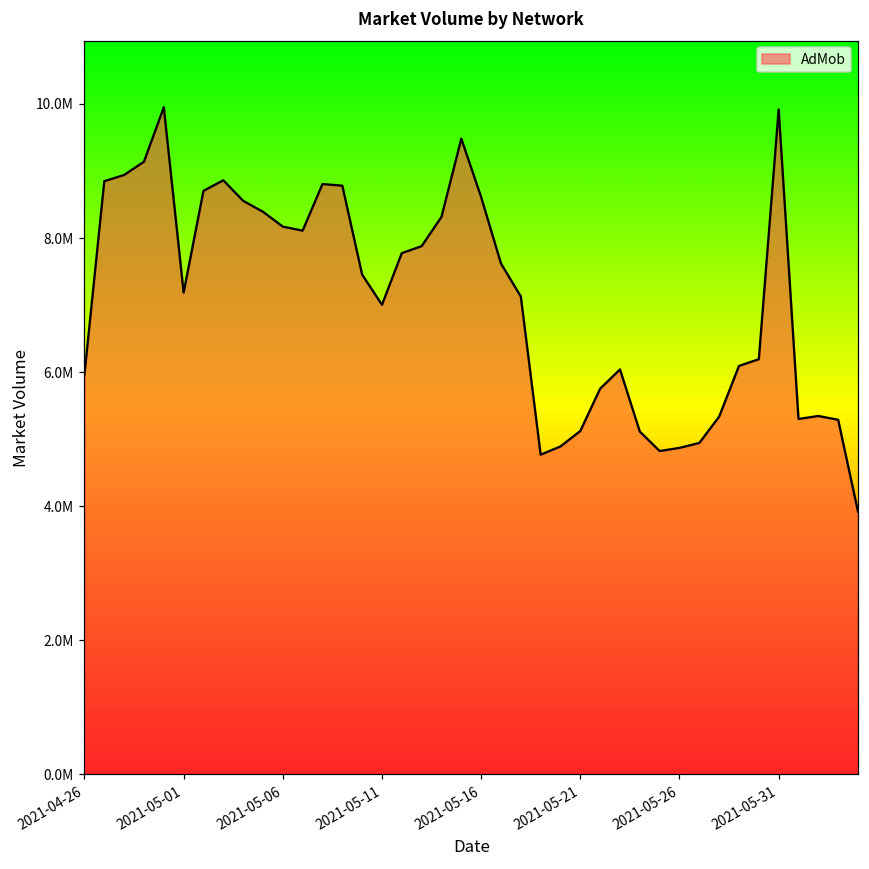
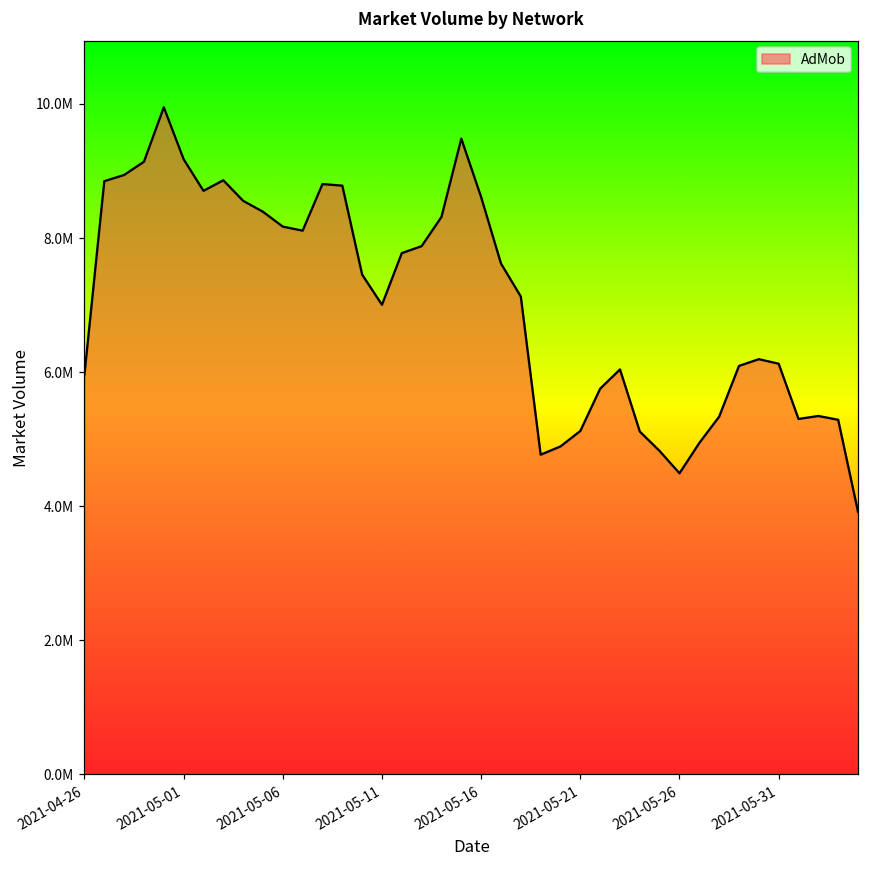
2021-05-01: 7200000 -> 9200000
2021-05-26: 4900000 -> 4500000
2021-05-31: 9900000 -> 6100000
